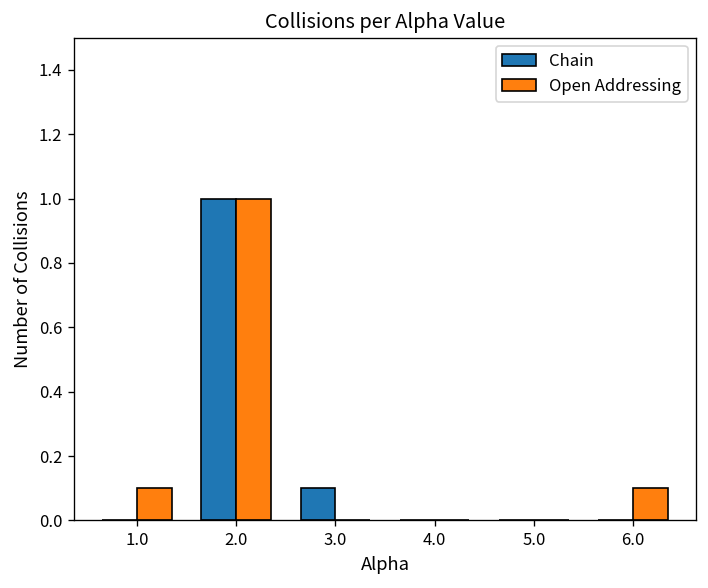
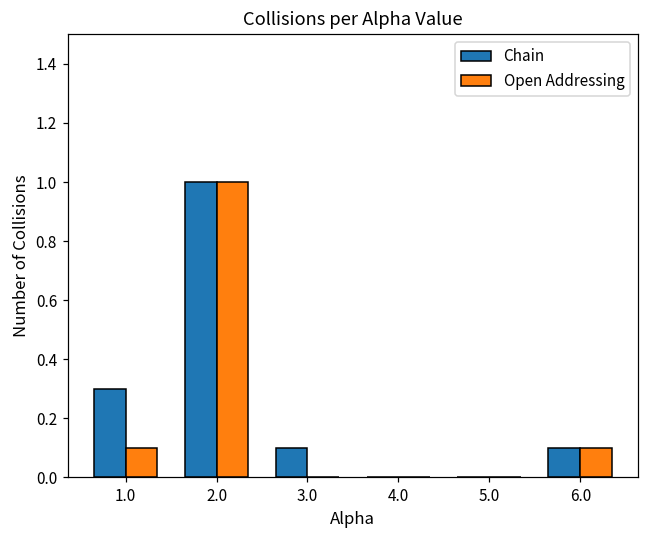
Chain, 1.0: 0.0 -> 0.3
Chain, 6.0: 0.0 -> 0.1
